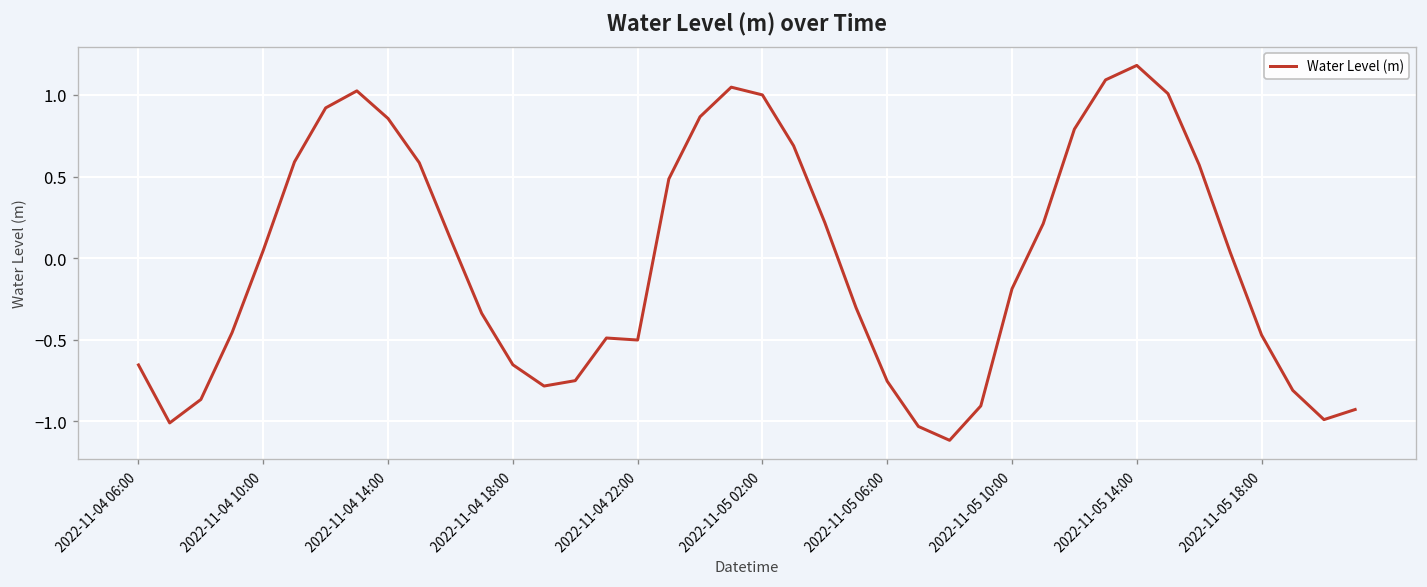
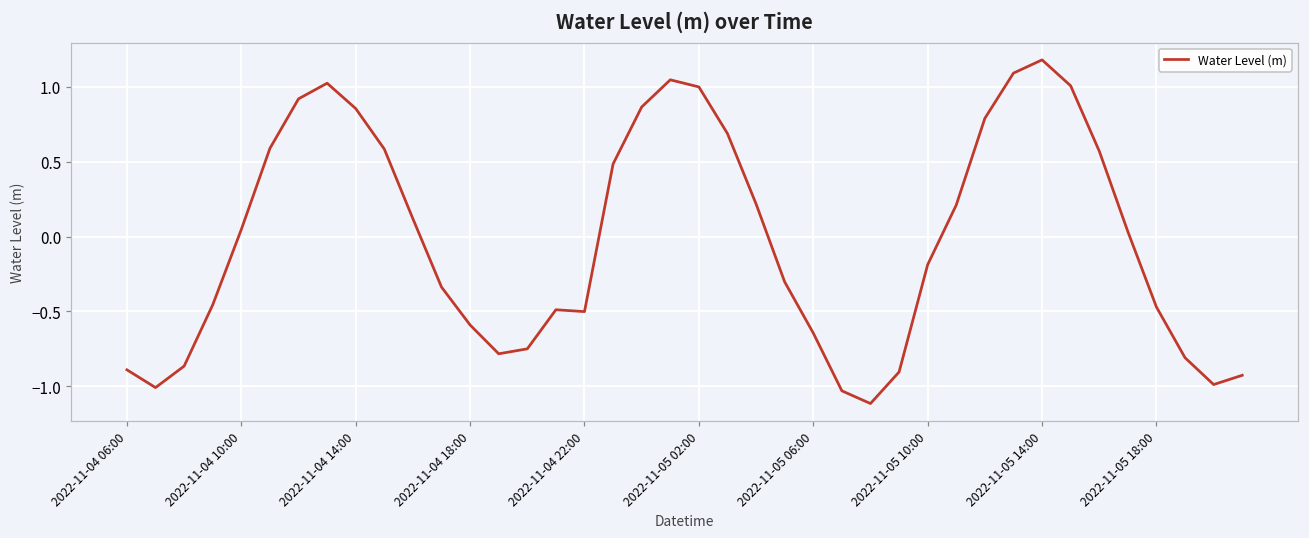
2022-11-04 06:00: -0.65 -> -0.89
2022-11-04 18:00: -0.65 -> -0.59
2022-11-05 06:00: -0.75 -> -0.65
